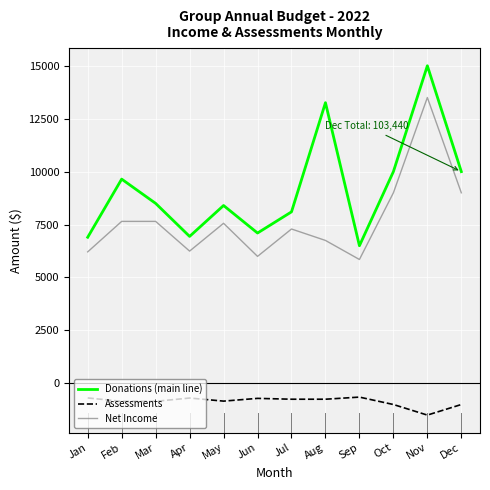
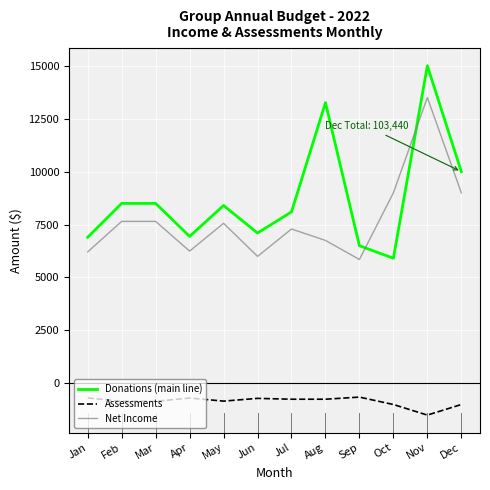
Donations (main line), Feb: 9600 -> 8500
Donations (main line), Oct: 10000 -> 5900
